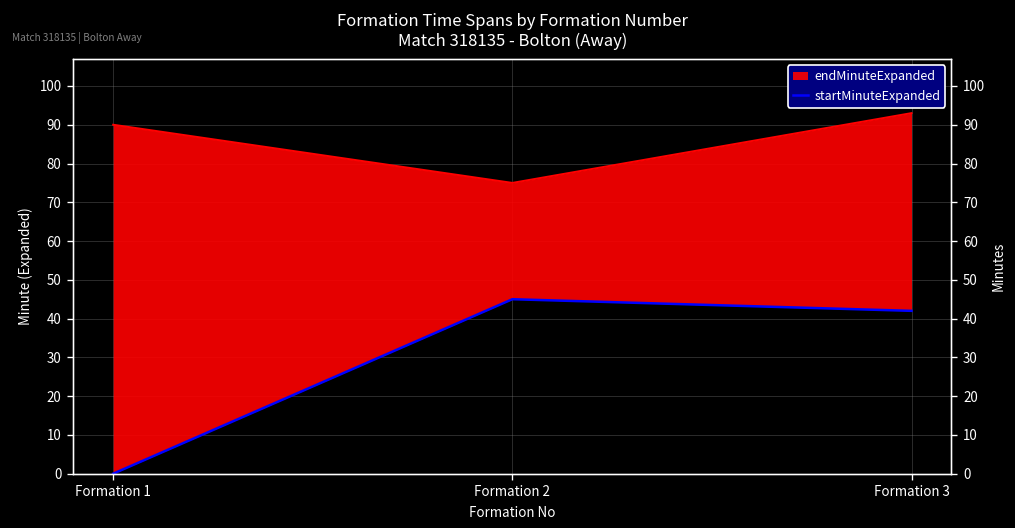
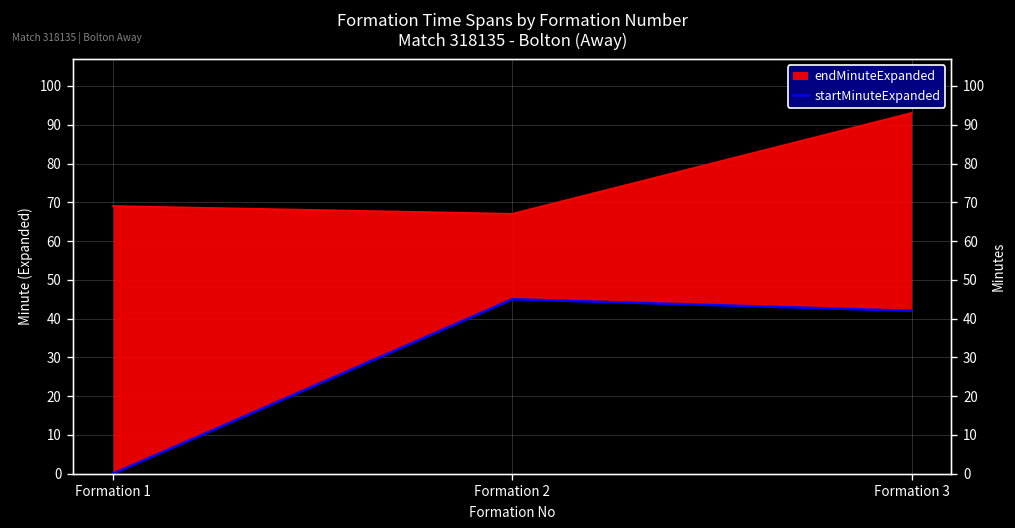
endMinuteExpanded, Formation 1: 90 -> 69
endMinuteExpanded, Formation 2: 75 -> 67
